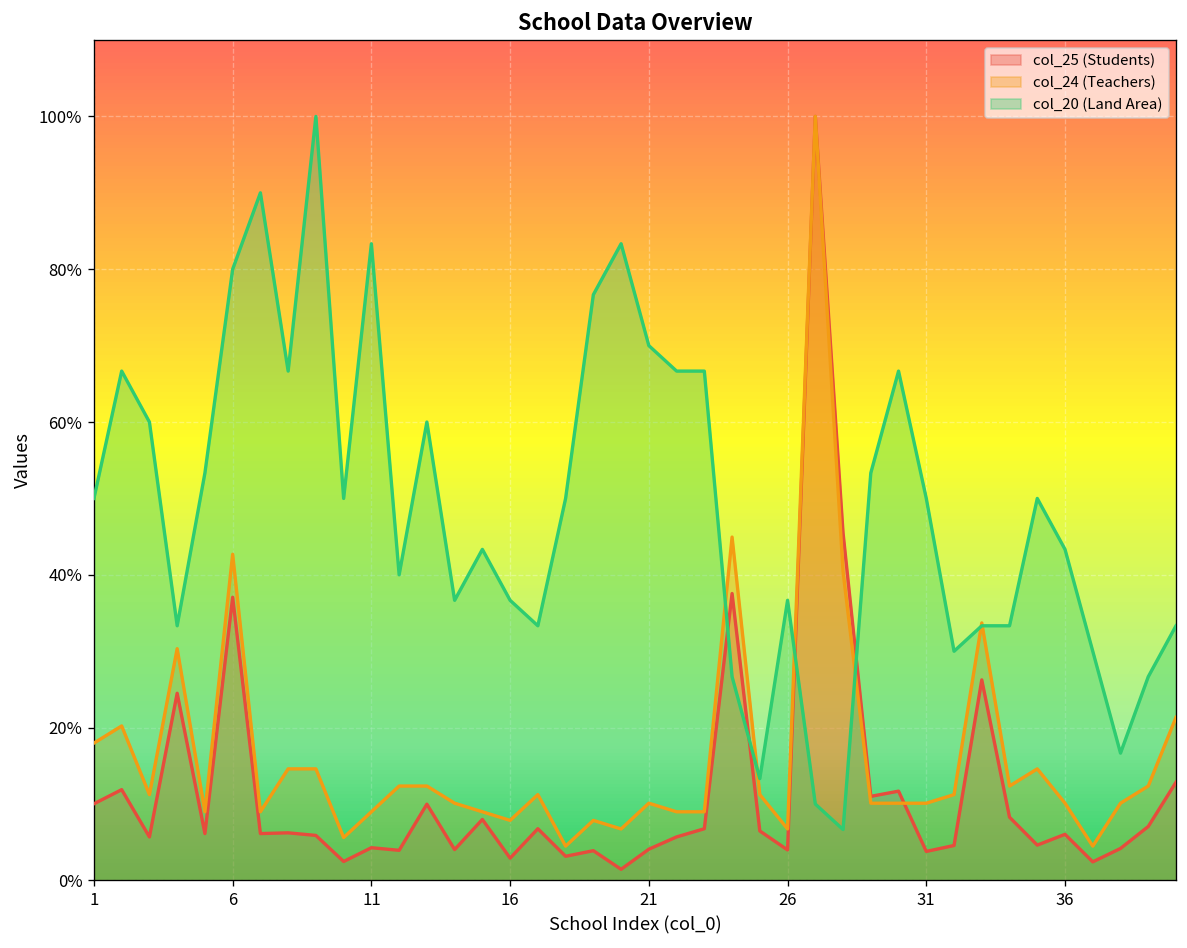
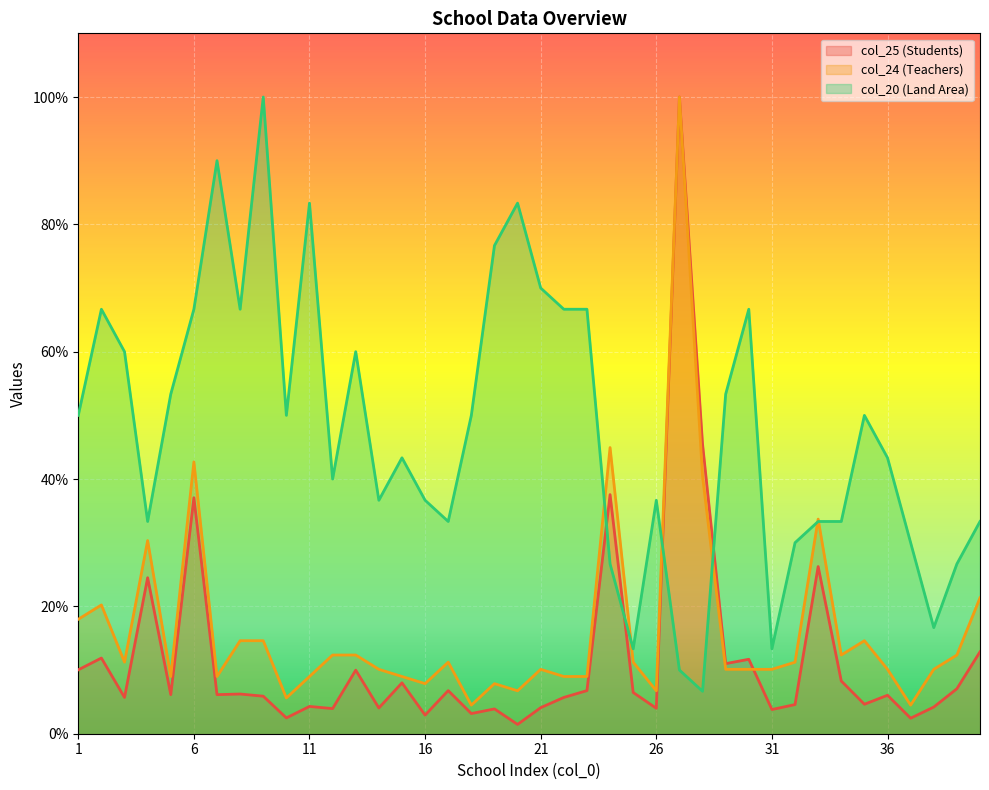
col_20 (Land Area), 6: 80% -> 67%
col_20 (Land Area), 31: 50% -> 13%
